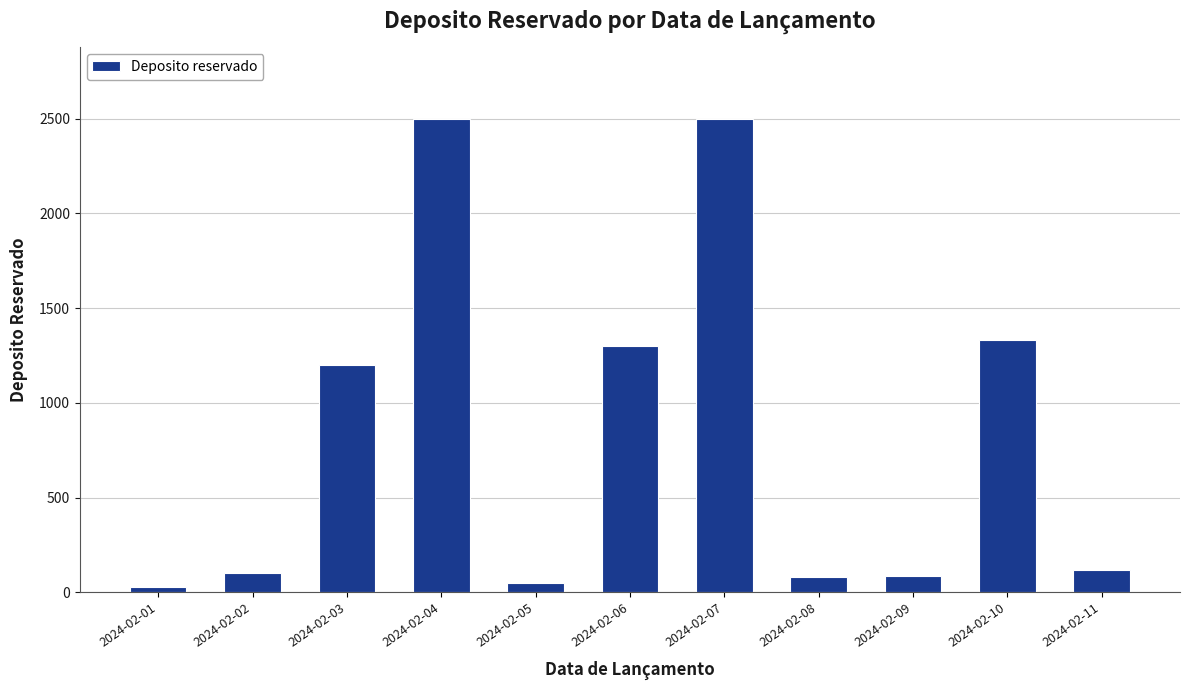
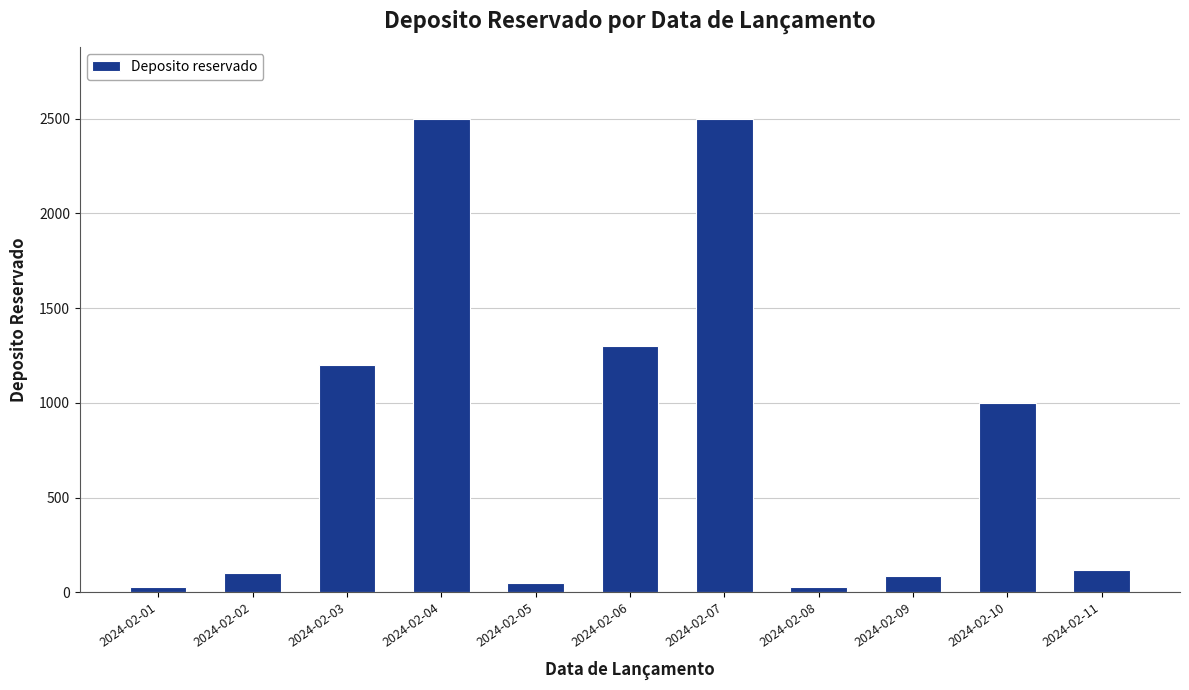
2024-02-08: 80 -> 30
2024-02-10: 1330 -> 1000
